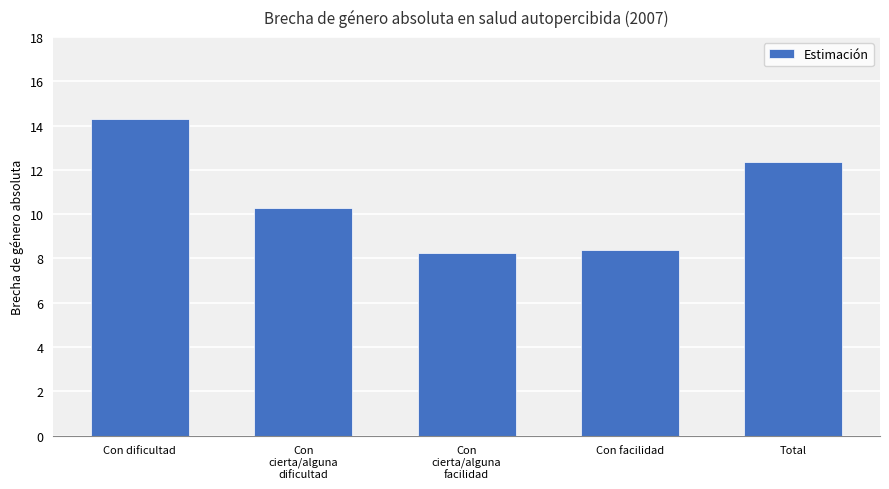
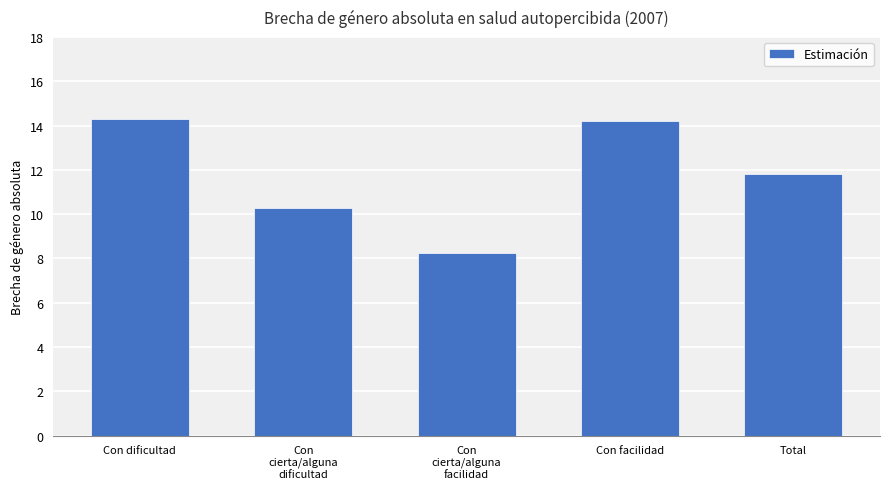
Con facilidad: 8.4 -> 14.2
Total: 12.4 -> 11.8
